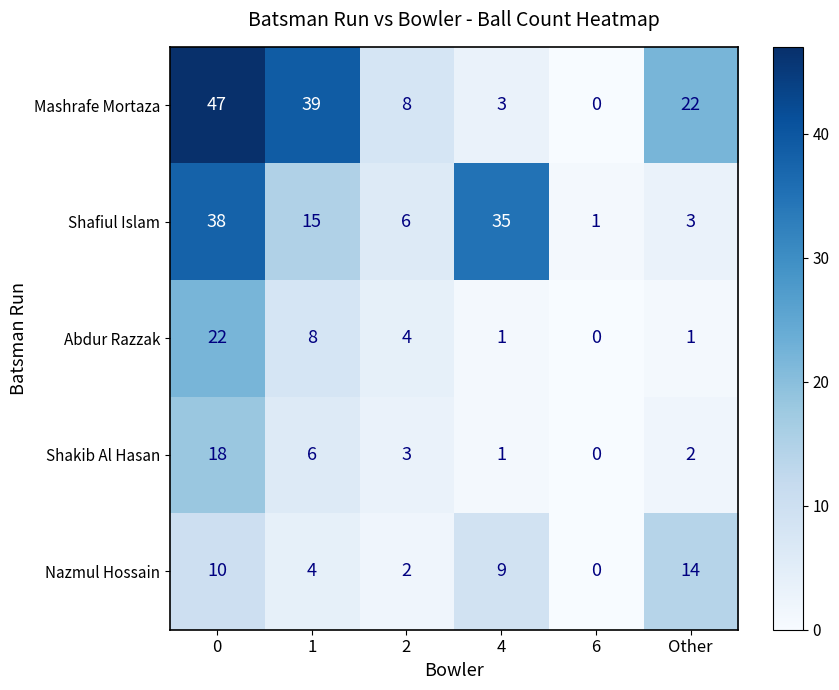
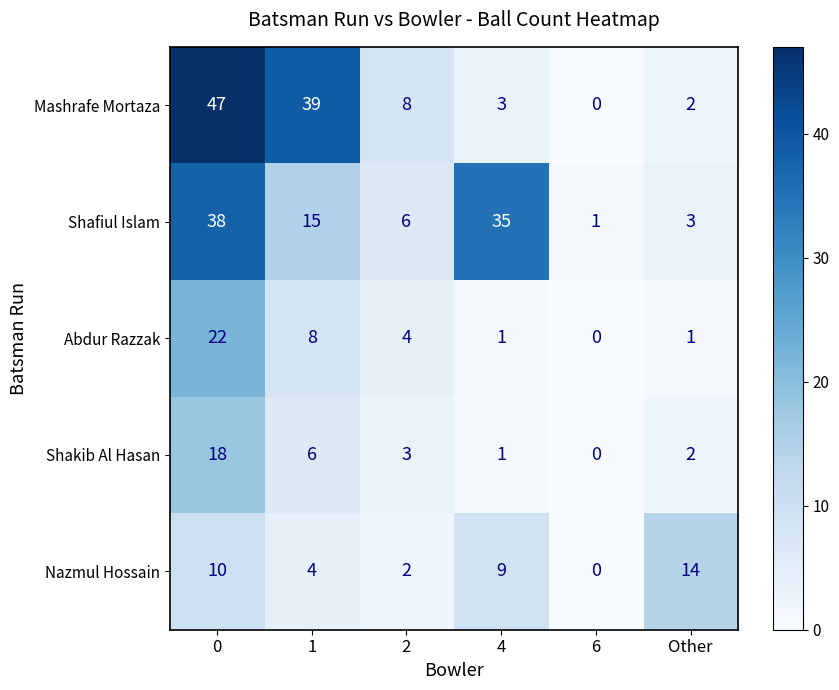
Mashrafe Mortaza, Other: 22 -> 2
